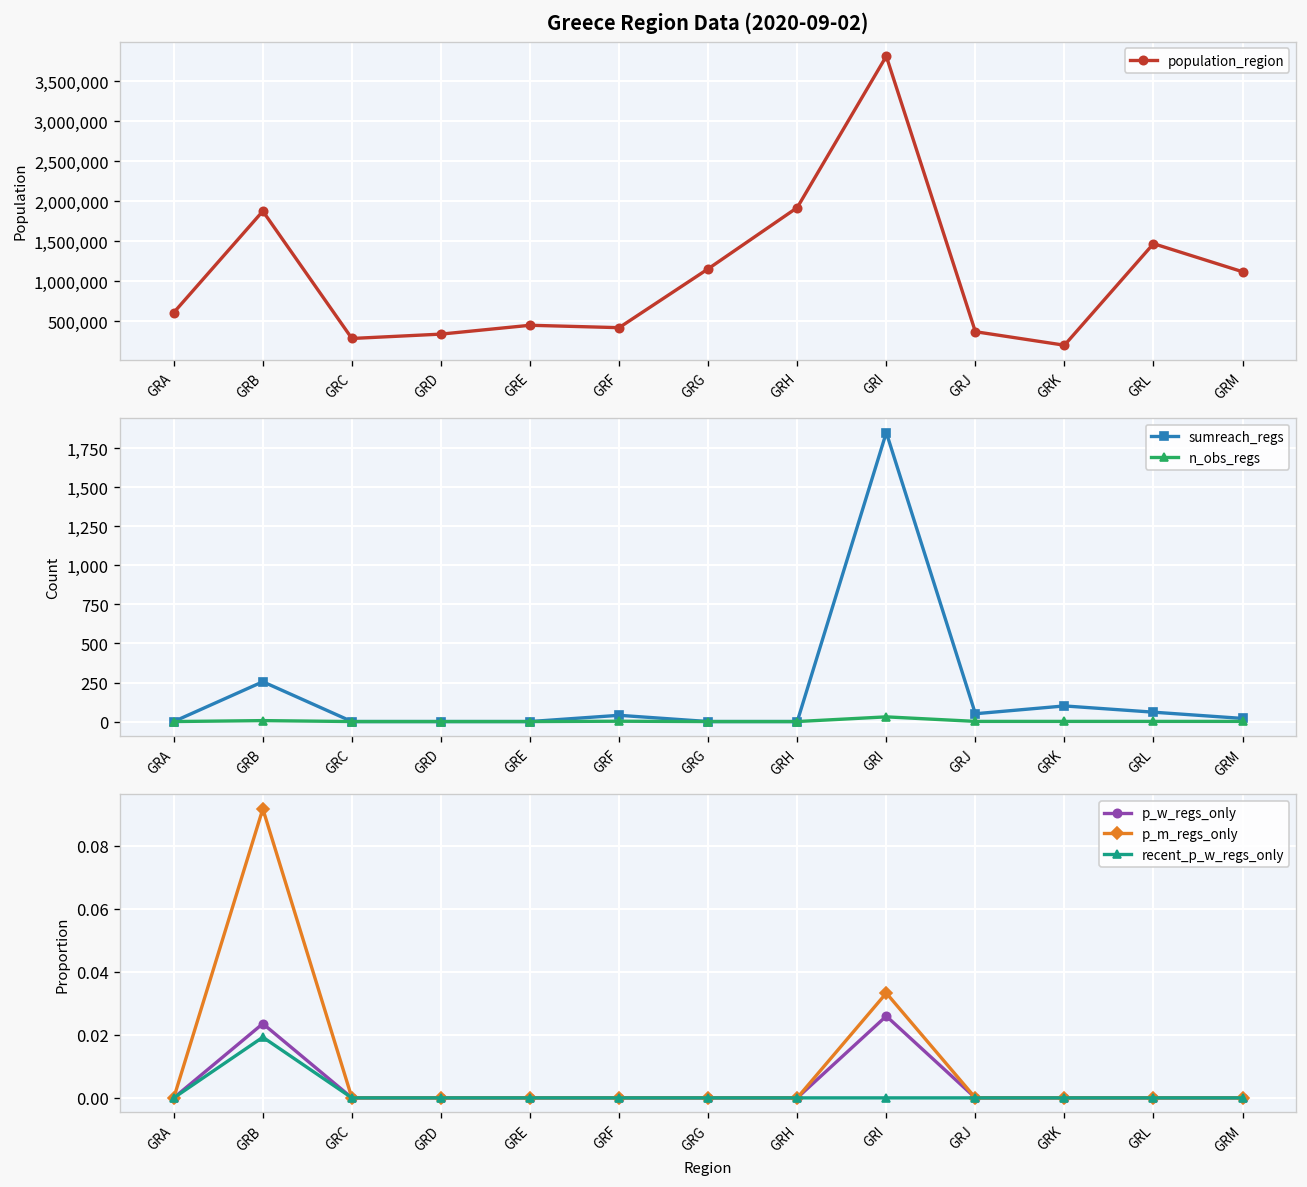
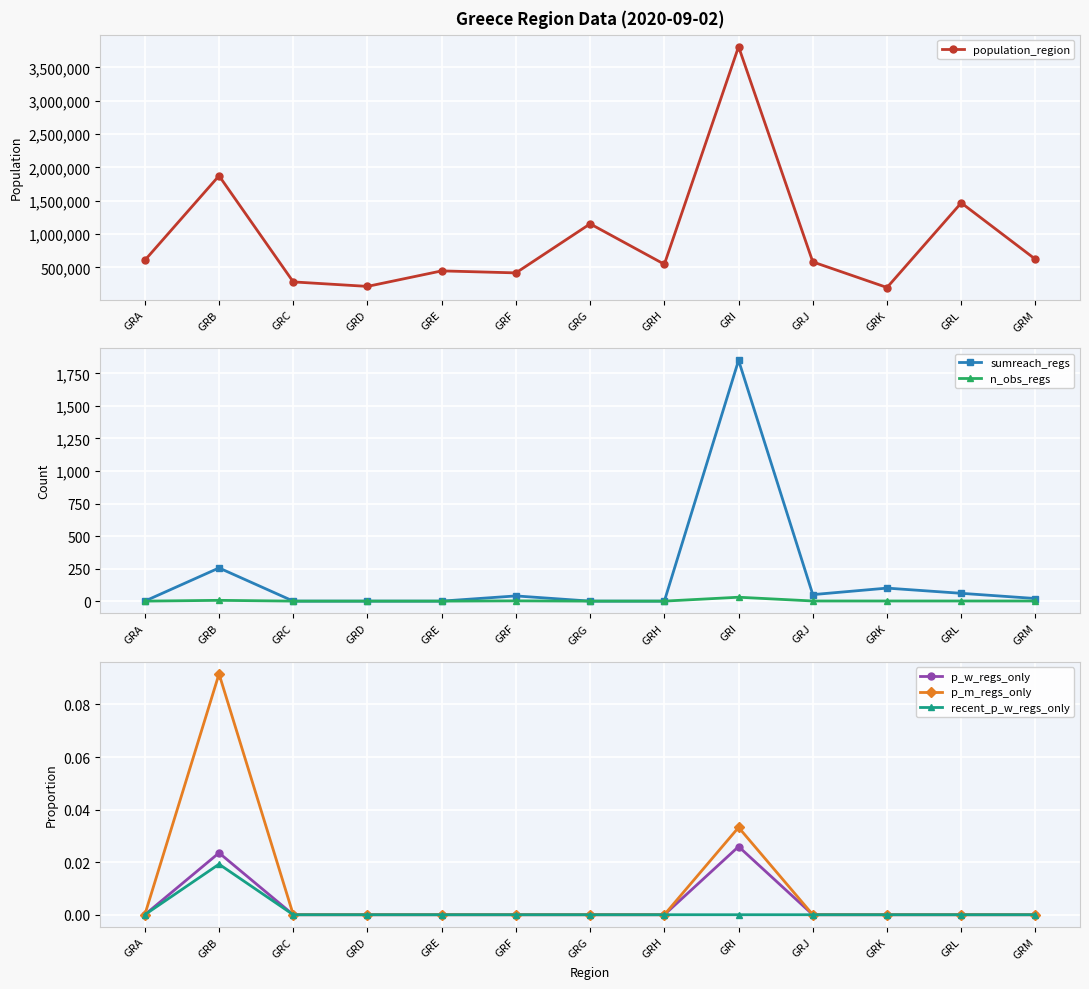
Greece Region Data (2020-09-02), GRD: 300,000 -> 200,000
Greece Region Data (2020-09-02), GRH: 1,900,000 -> 500,000
Greece Region Data (2020-09-02), GRJ: 400,000 -> 600,000
Greece Region Data (2020-09-02), GRM: 1,100,000 -> 600,000
